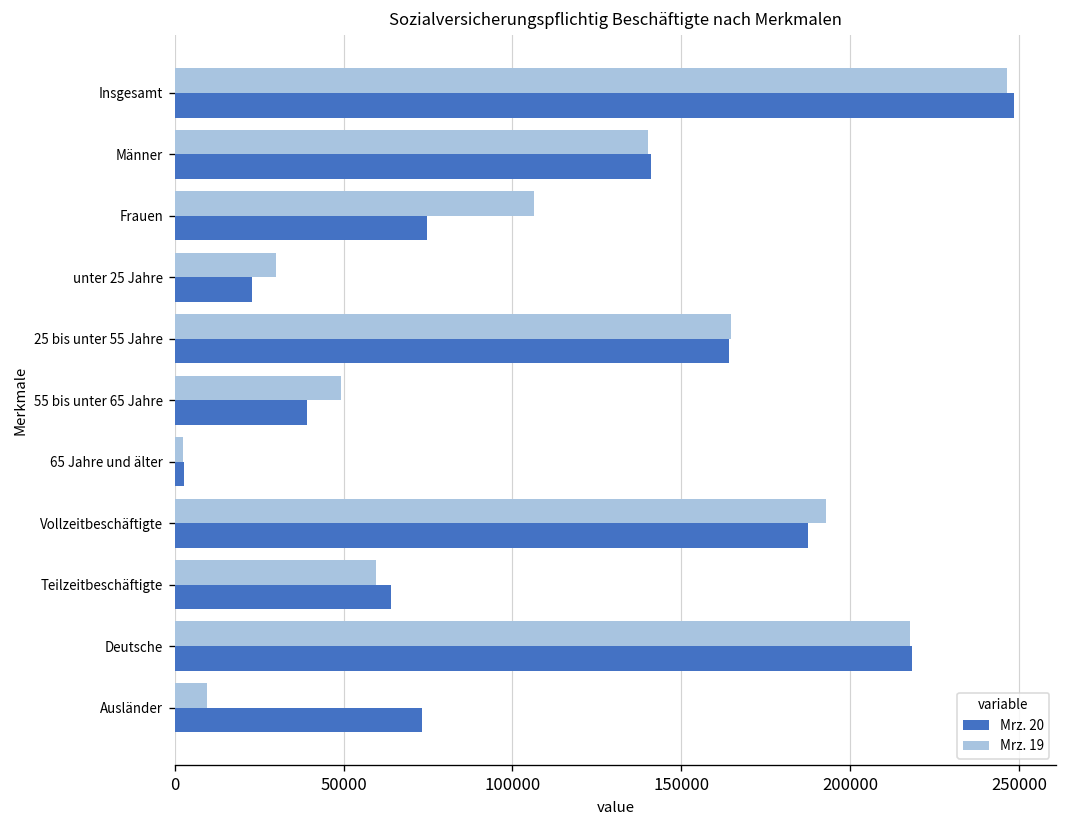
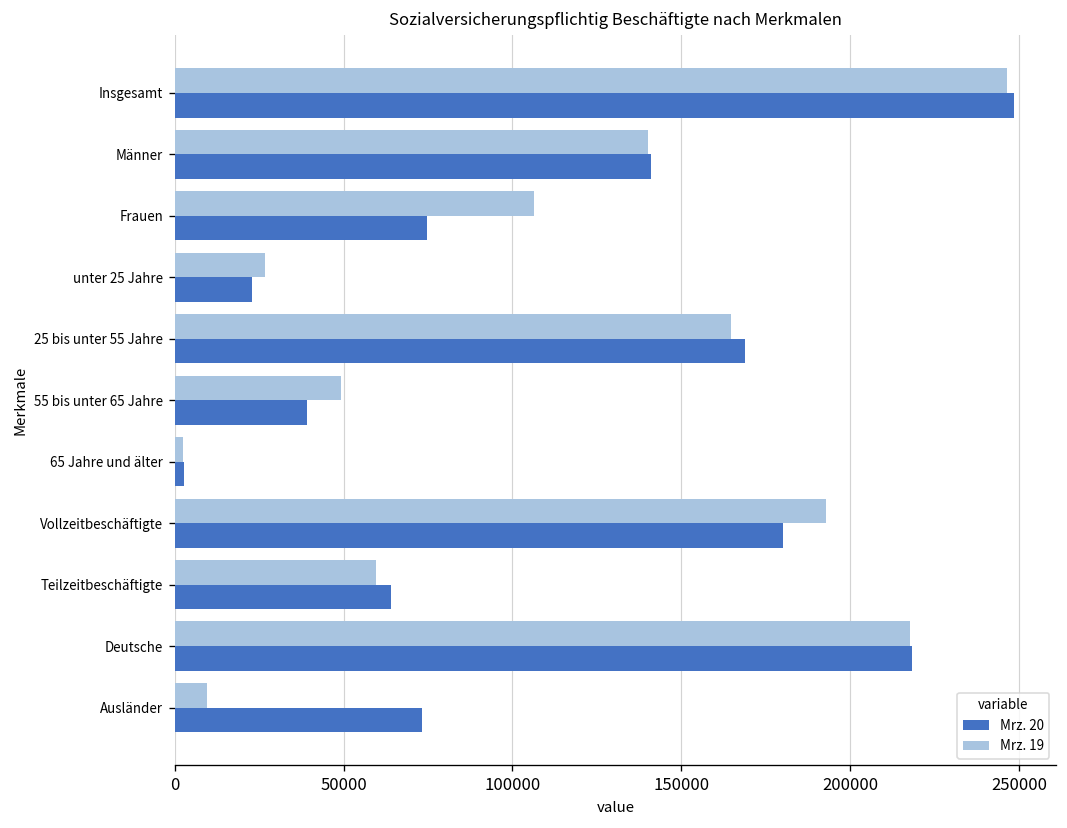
Mrz. 19, unter 25 Jahre: 30000 -> 27000
Mrz. 20, 25 bis unter 55 Jahre: 164000 -> 169000
Mrz. 20, Vollzeitbeschäftigte: 188000 -> 180000
